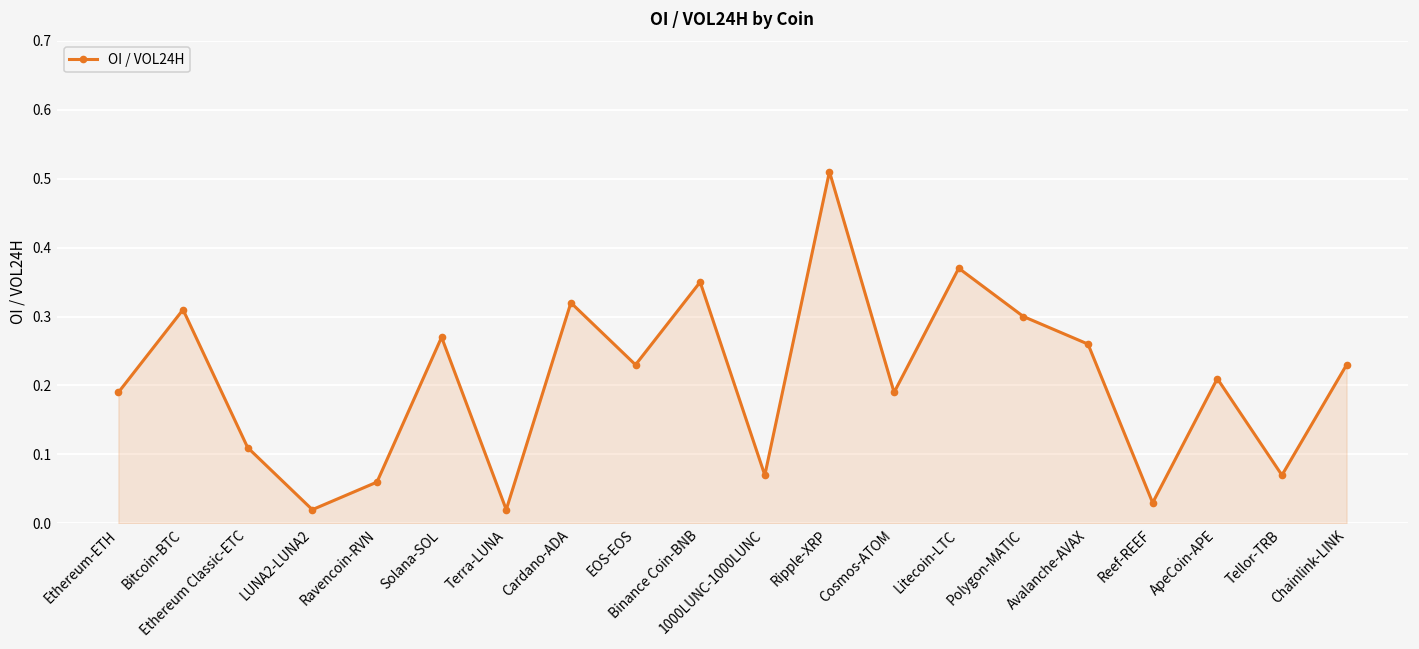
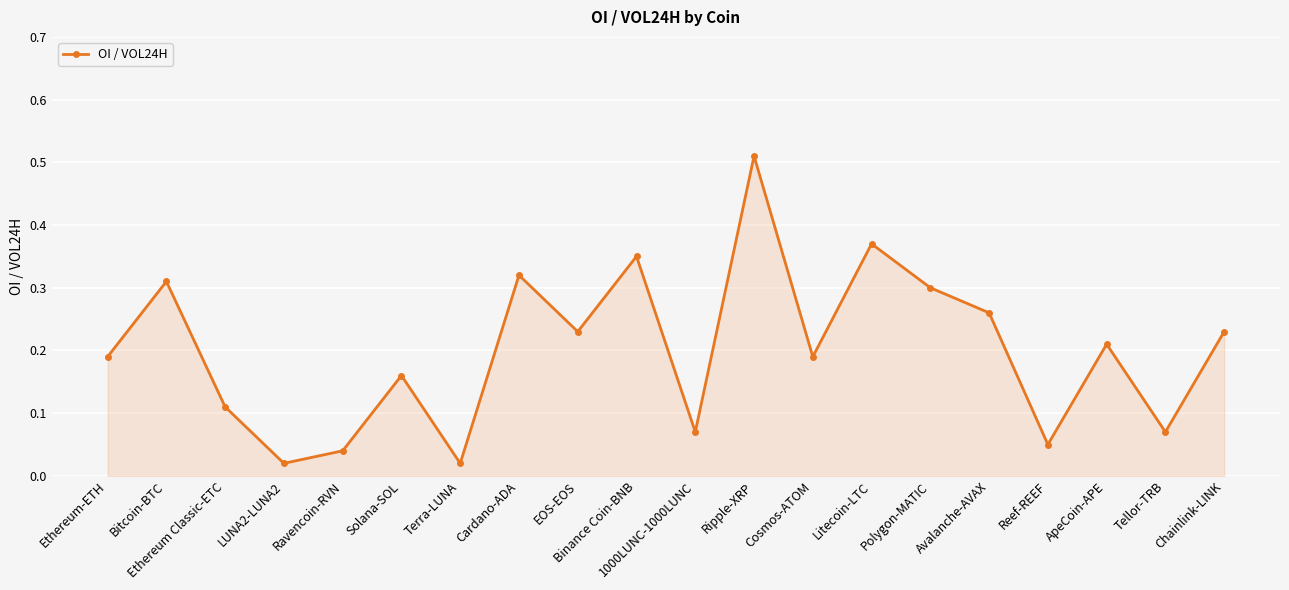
Ravencoin-RVN: 0.06 -> 0.04
Solana-SOL: 0.27 -> 0.16
Reef-REEF: 0.03 -> 0.05
